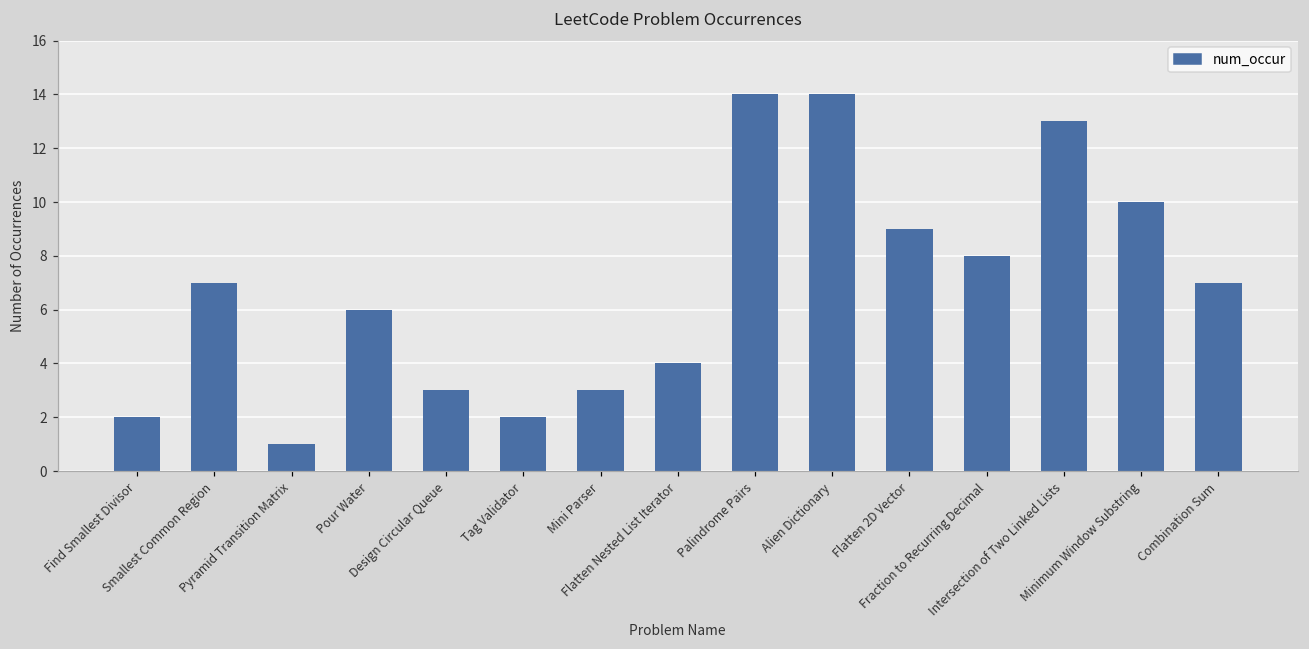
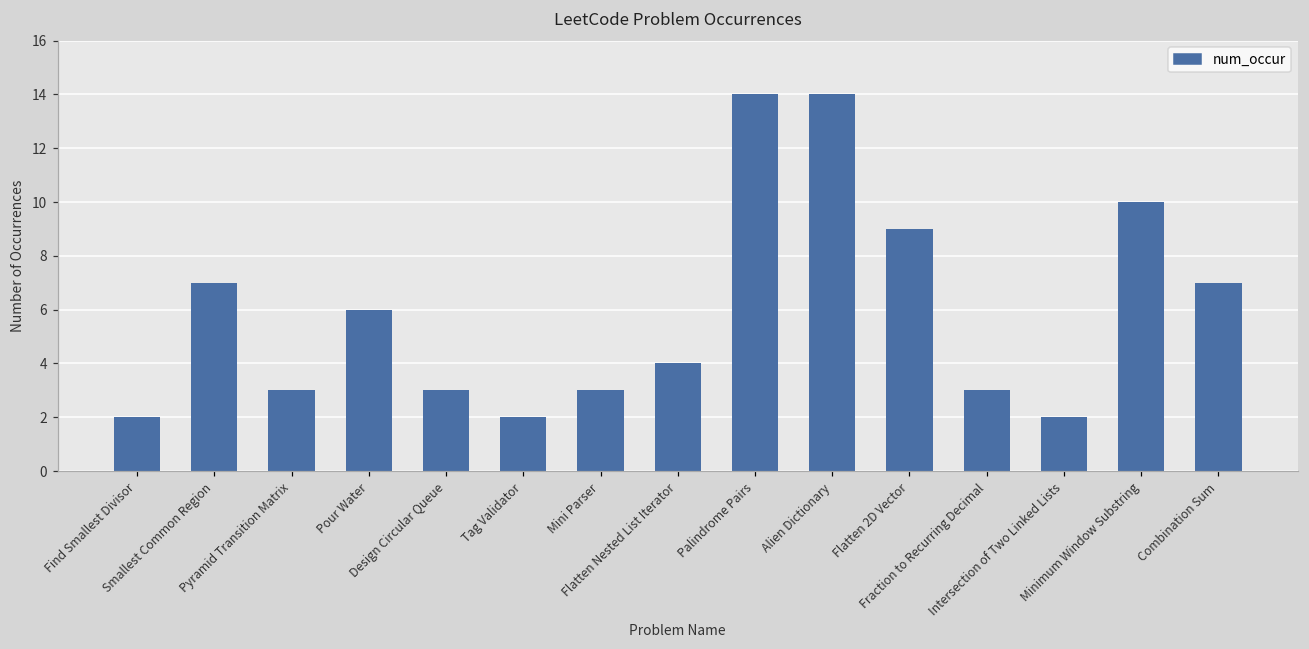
Pyramid Transition Matrix: 1 -> 3
Fraction to Recurring Decimal: 8 -> 3
Intersection of Two Linked Lists: 13 -> 2
